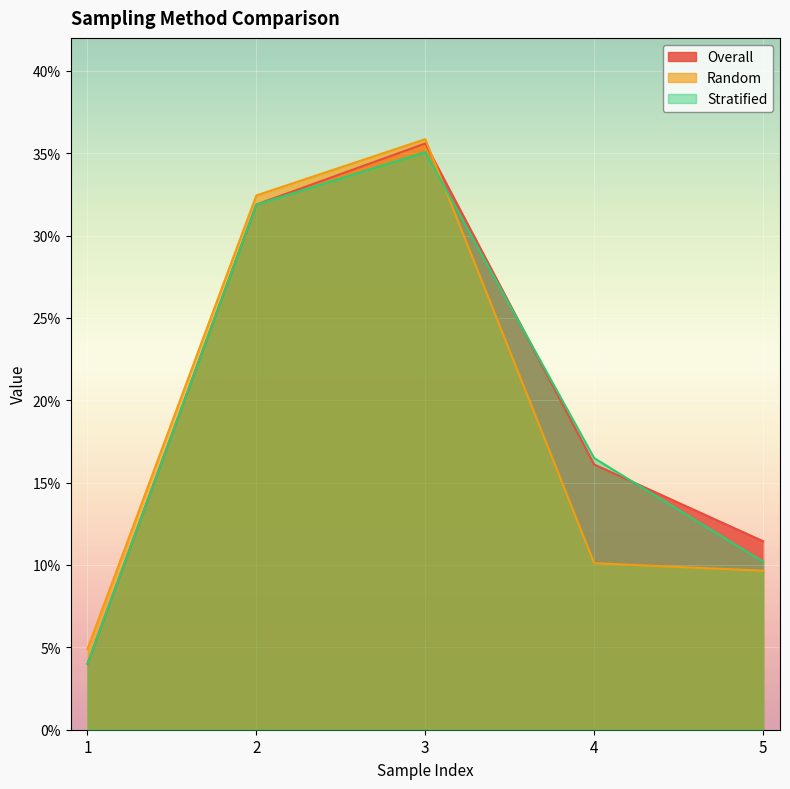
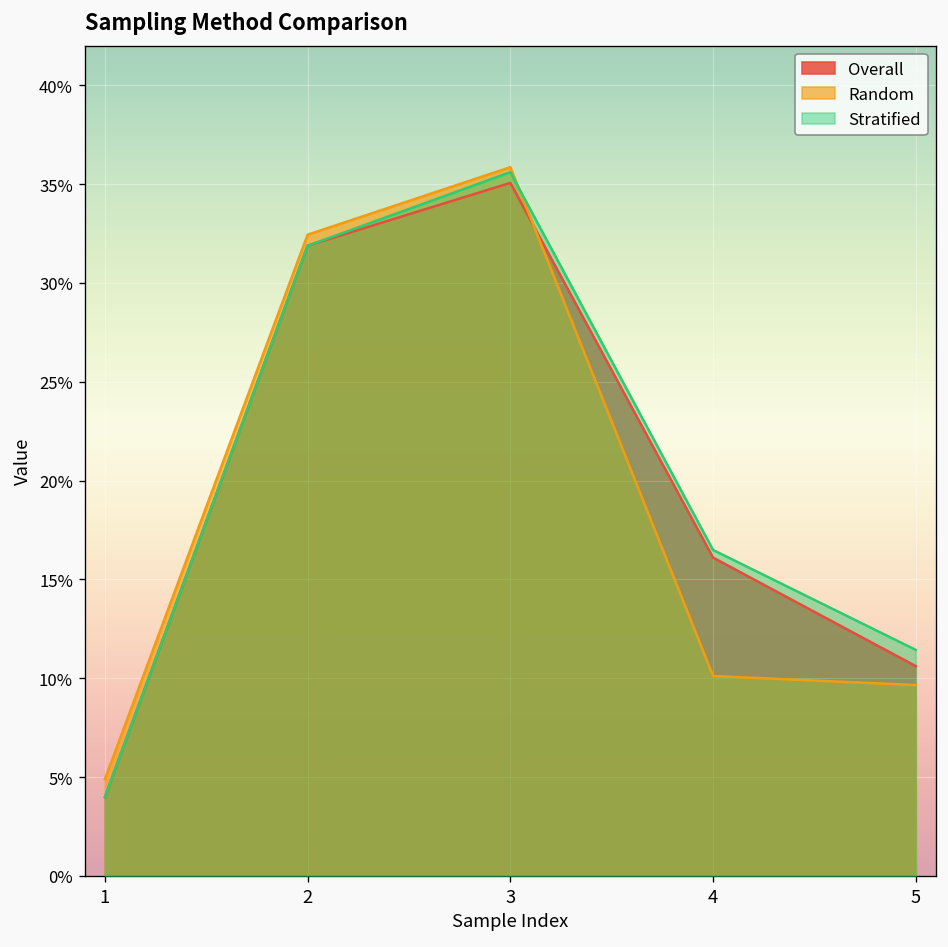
Overall, 3: 35.6% -> 35.1%
Stratified, 3: 35.1% -> 35.6%
Overall, 5: 11.4% -> 10.6%
Stratified, 5: 10.2% -> 11.4%
